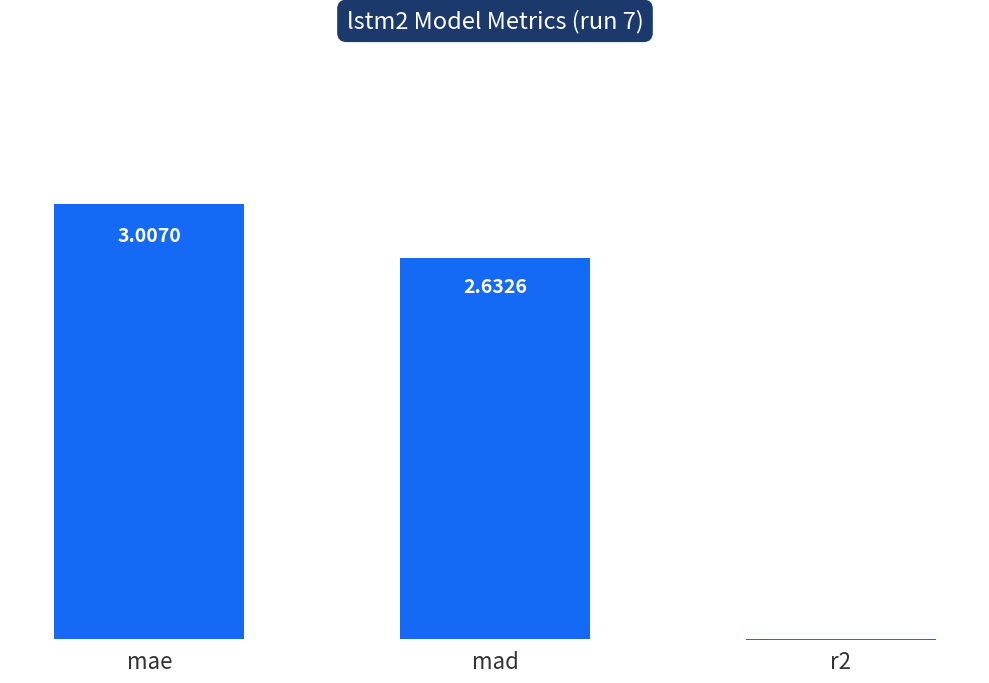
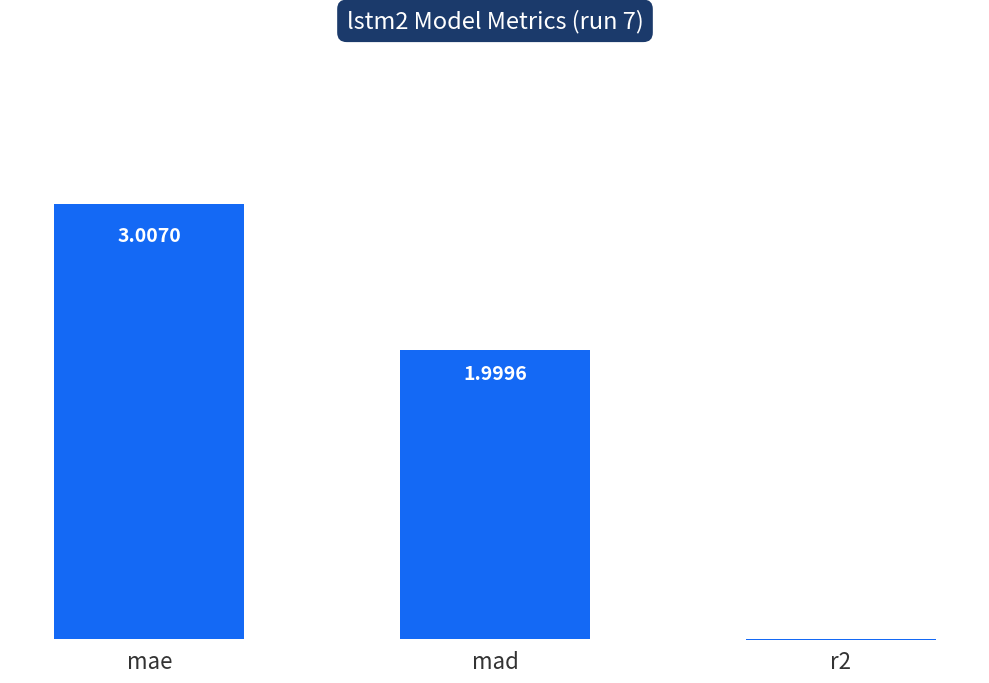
mad: 2.6326 -> 1.9996
